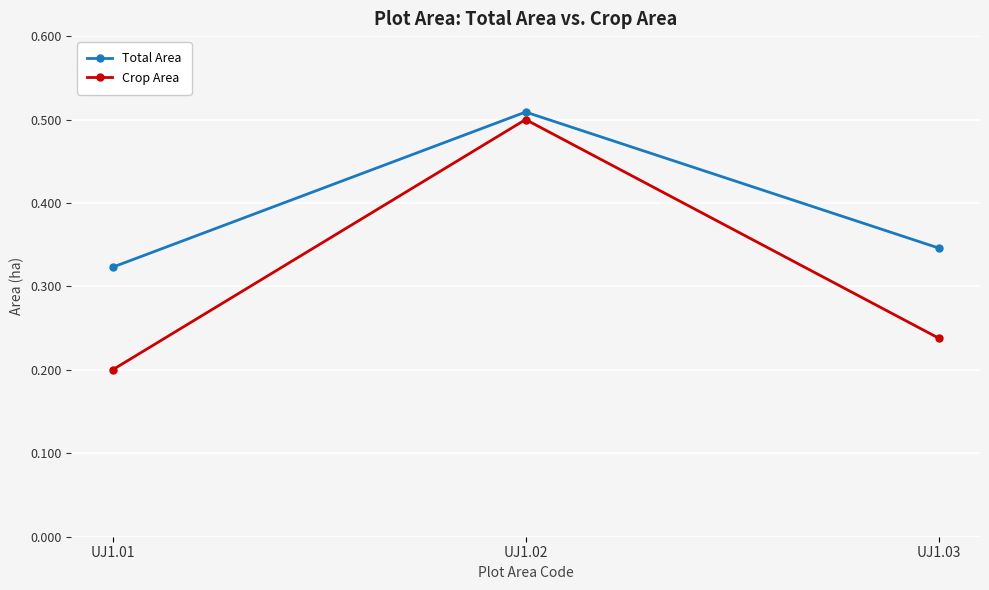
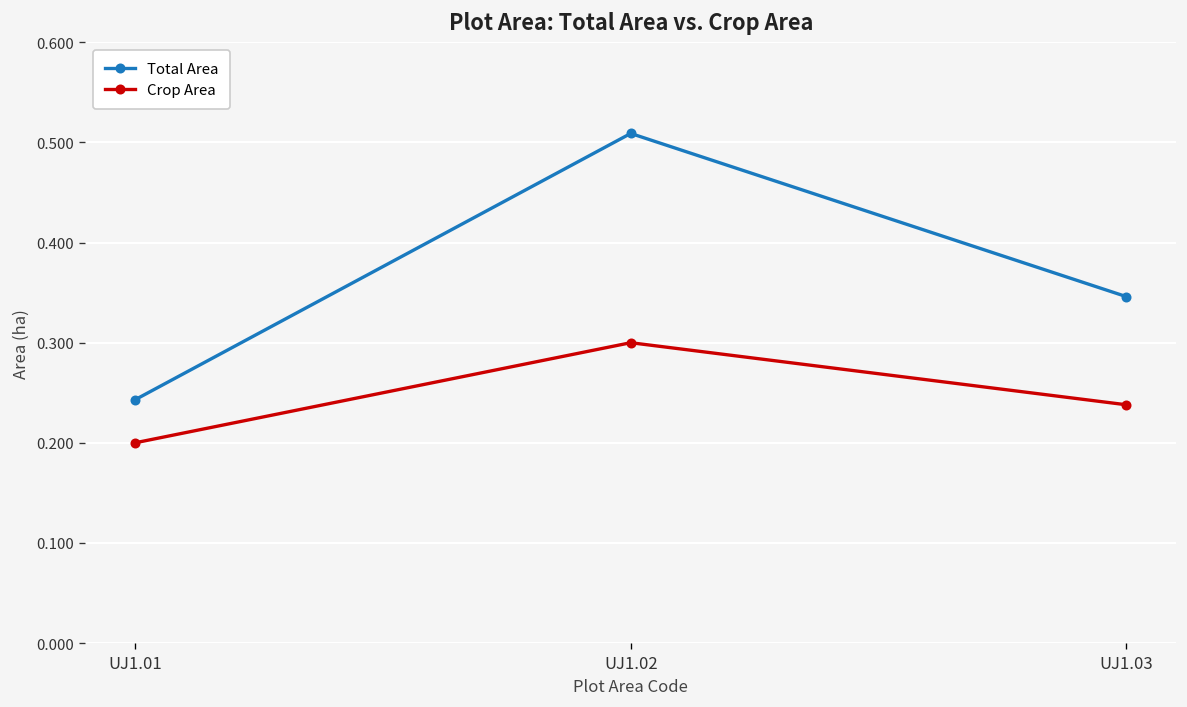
Total Area, UJ1.01: 0.32 -> 0.24
Crop Area, UJ1.02: 0.5 -> 0.3
